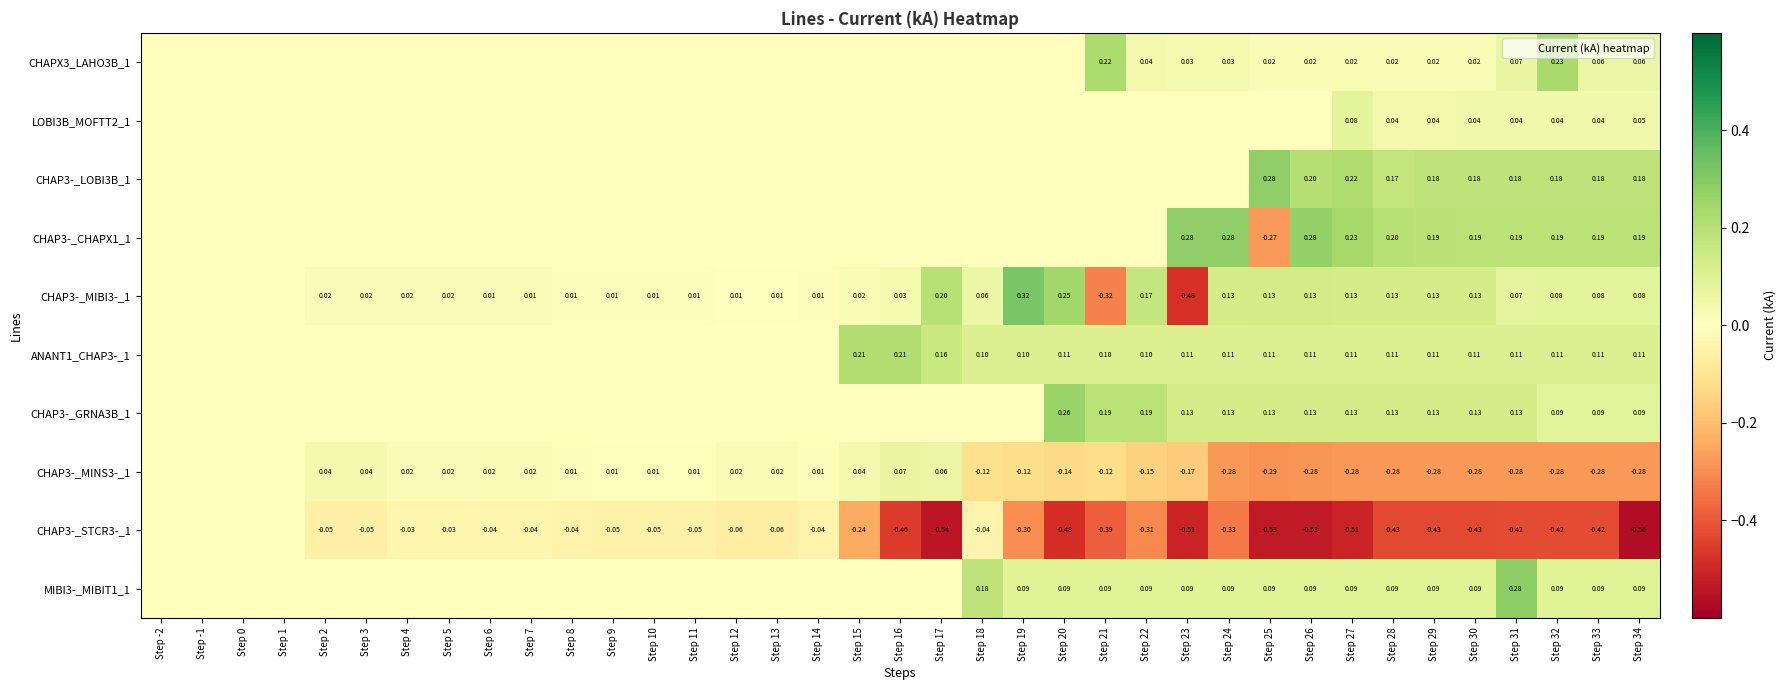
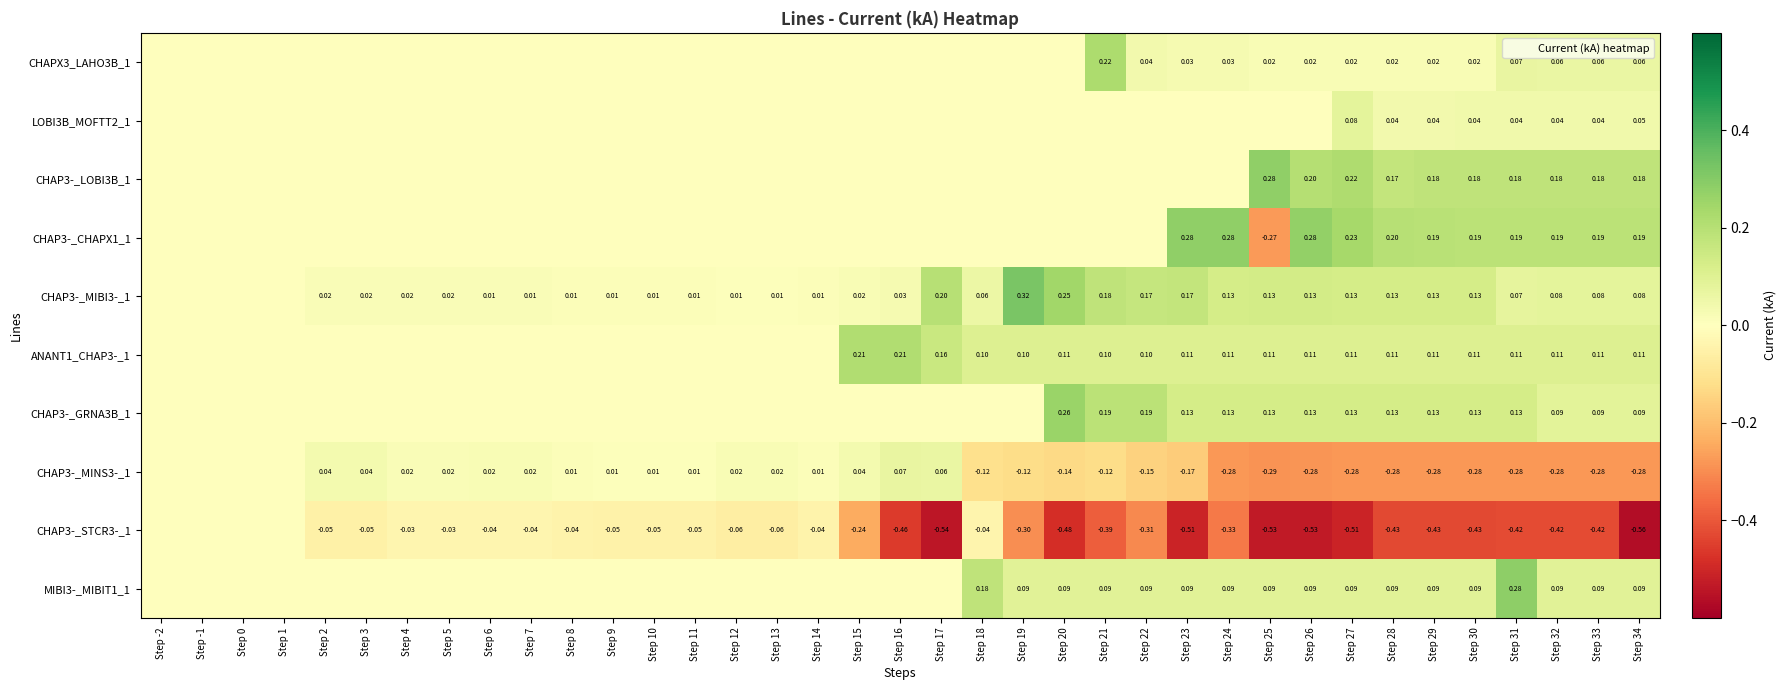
CHAPX3_LAHO3B_1, Step 32: 0.23 -> 0.06
CHAP3-_MIBI3-_1, Step 21: -0.32 -> 0.18
CHAP3-_MIBI3-_1, Step 23: -0.48 -> 0.17
